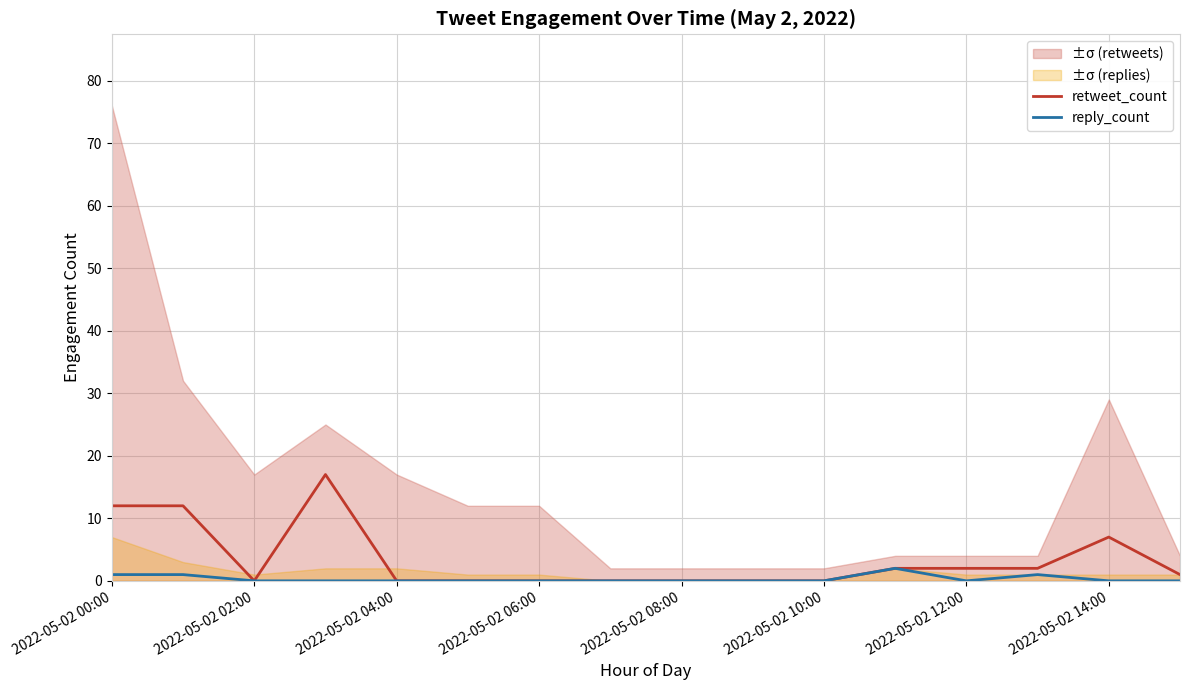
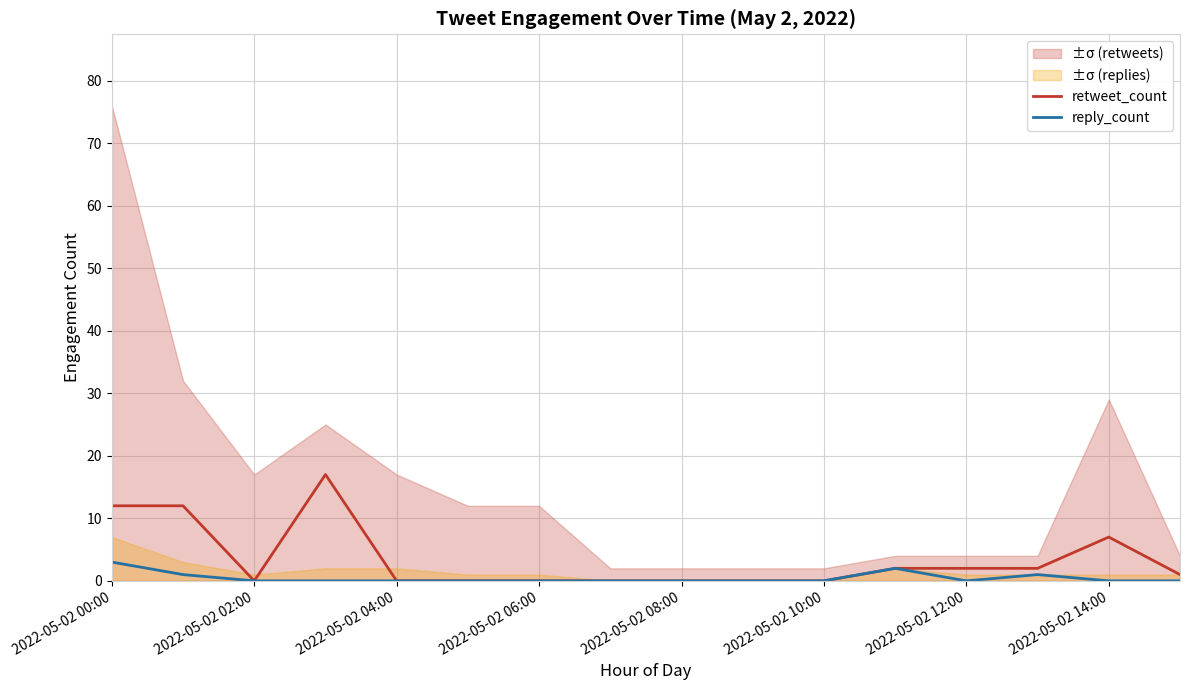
reply_count, 2022-05-02 00:00: 1 -> 3
